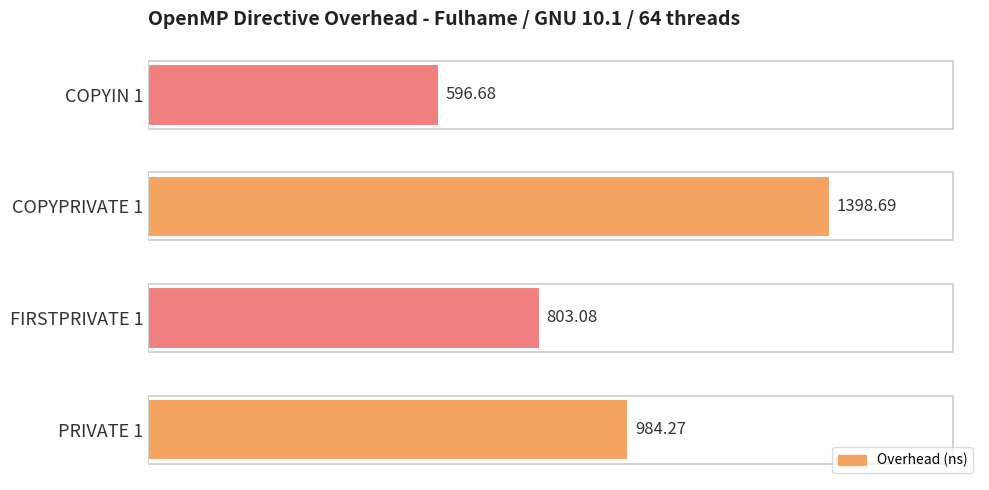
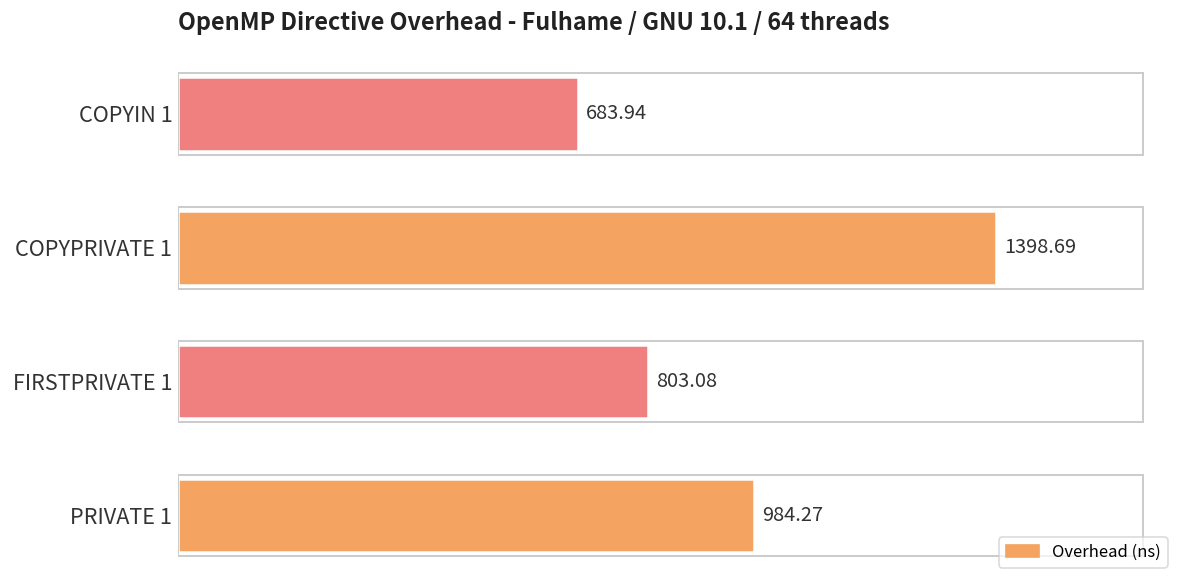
COPYIN 1: 596.68 -> 683.94
